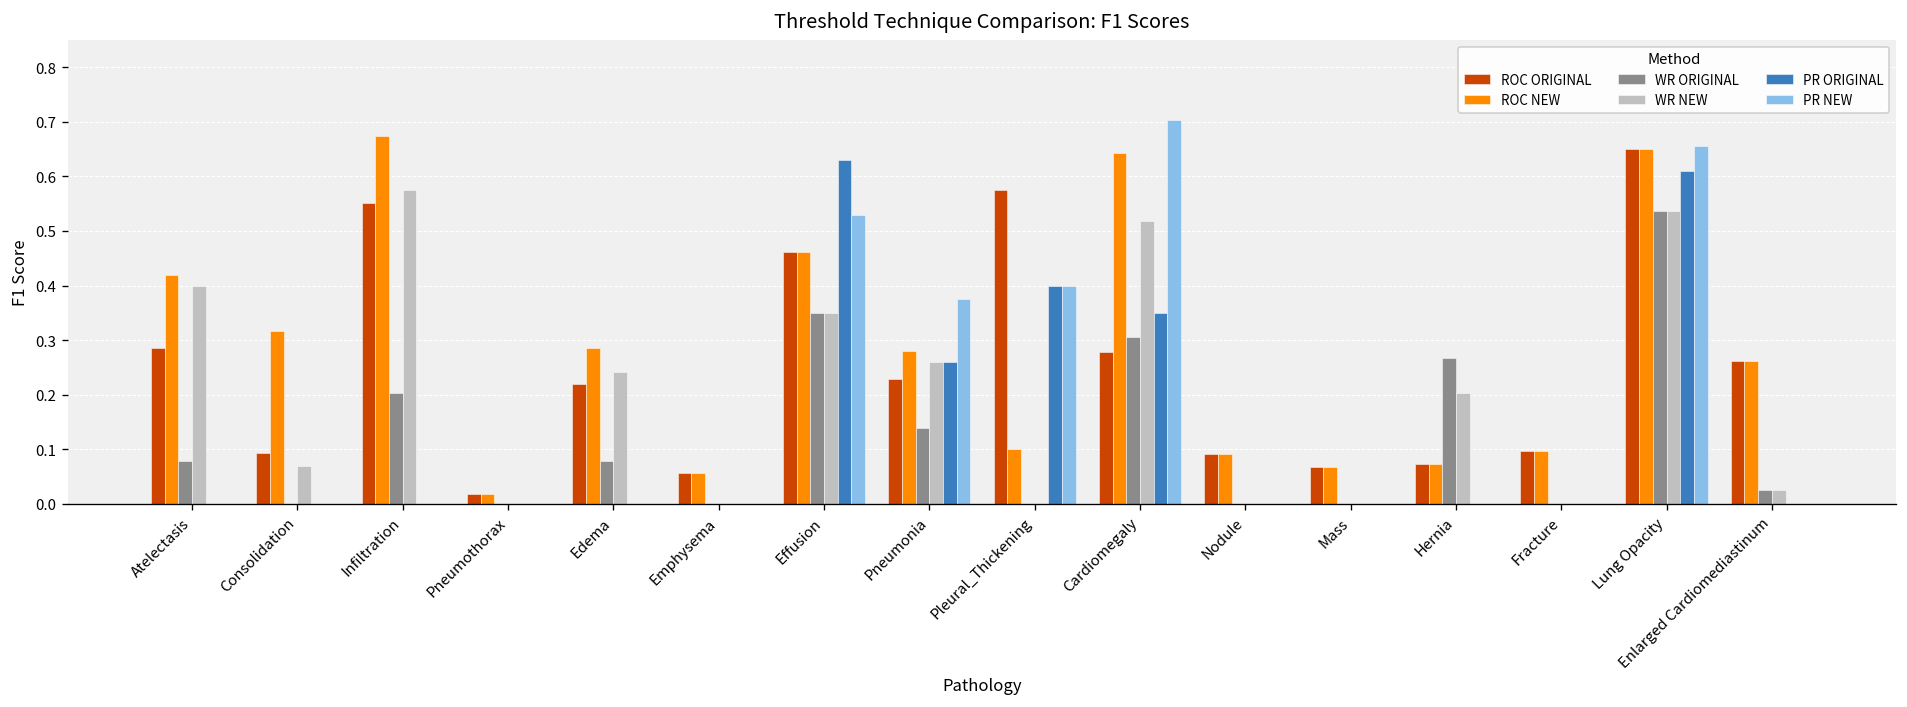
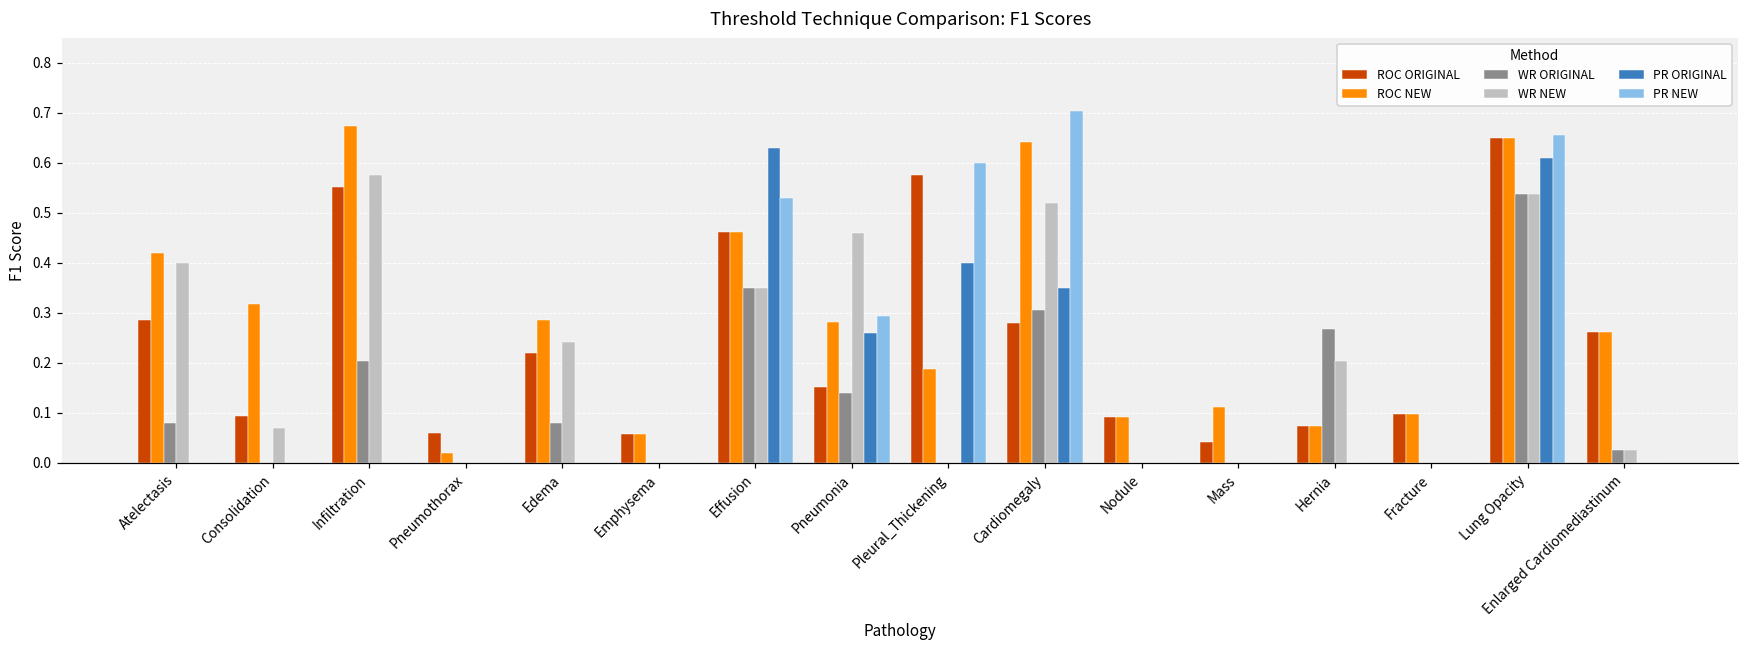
ROC ORIGINAL, Pneumothorax: 0.02 -> 0.06
ROC ORIGINAL, Pneumonia: 0.23 -> 0.15
WR NEW, Pneumonia: 0.26 -> 0.46
PR NEW, Pneumonia: 0.38 -> 0.29
ROC NEW, Pleural_Thickening: 0.10 -> 0.19
PR NEW, Pleural_Thickening: 0.4 -> 0.6
ROC ORIGINAL, Mass: 0.07 -> 0.04
ROC NEW, Mass: 0.07 -> 0.11
